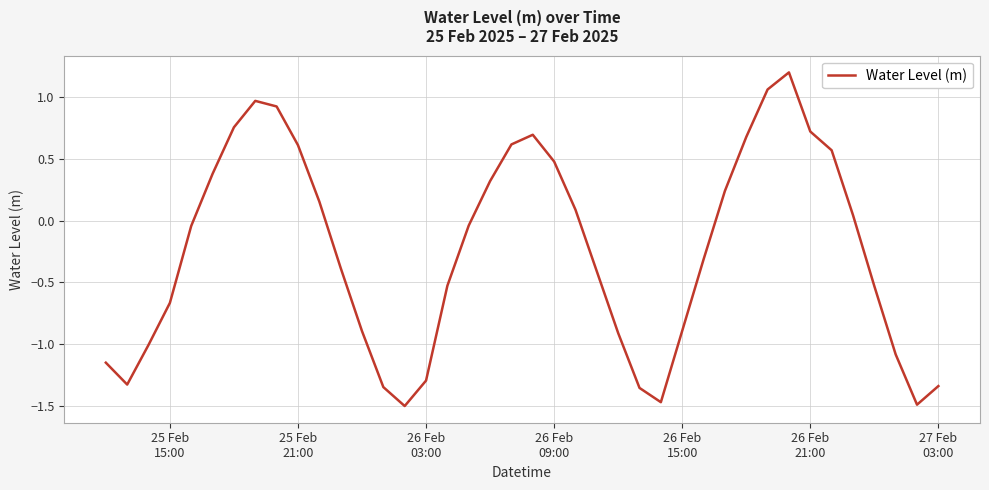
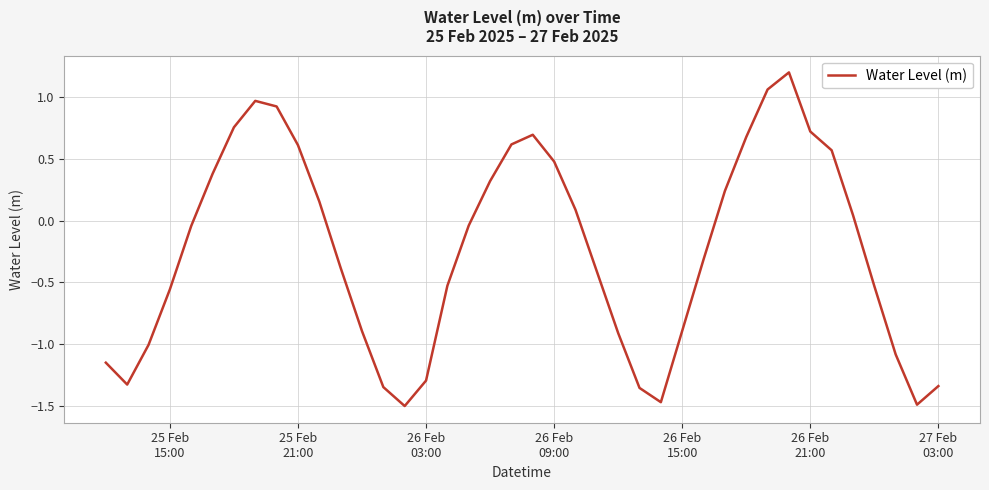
25 Feb 15:00: -0.67 -> -0.56
